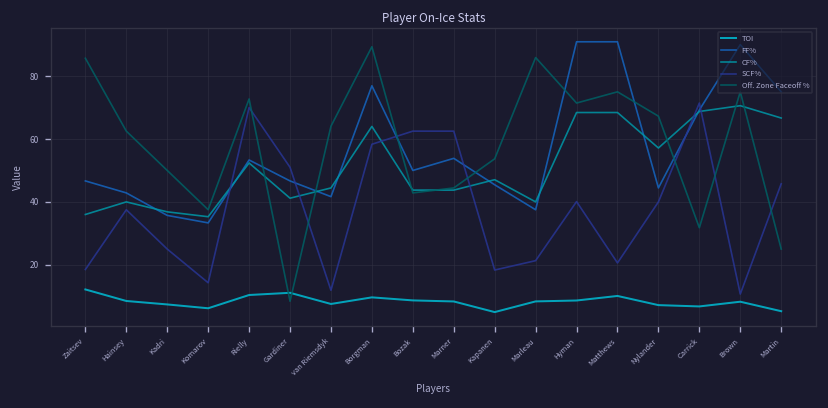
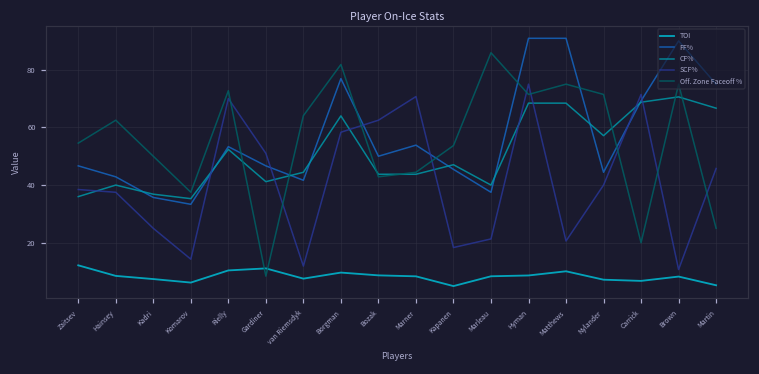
SCF%, Zaitsev: 19 -> 38
Off. Zone Faceoff %, Zaitsev: 86 -> 55
Off. Zone Faceoff %, Borgman: 89 -> 82
SCF%, Marner: 63 -> 71
SCF%, Hyman: 40 -> 75
Off. Zone Faceoff %, Nylander: 67 -> 71
Off. Zone Faceoff %, Carrick: 32 -> 20
